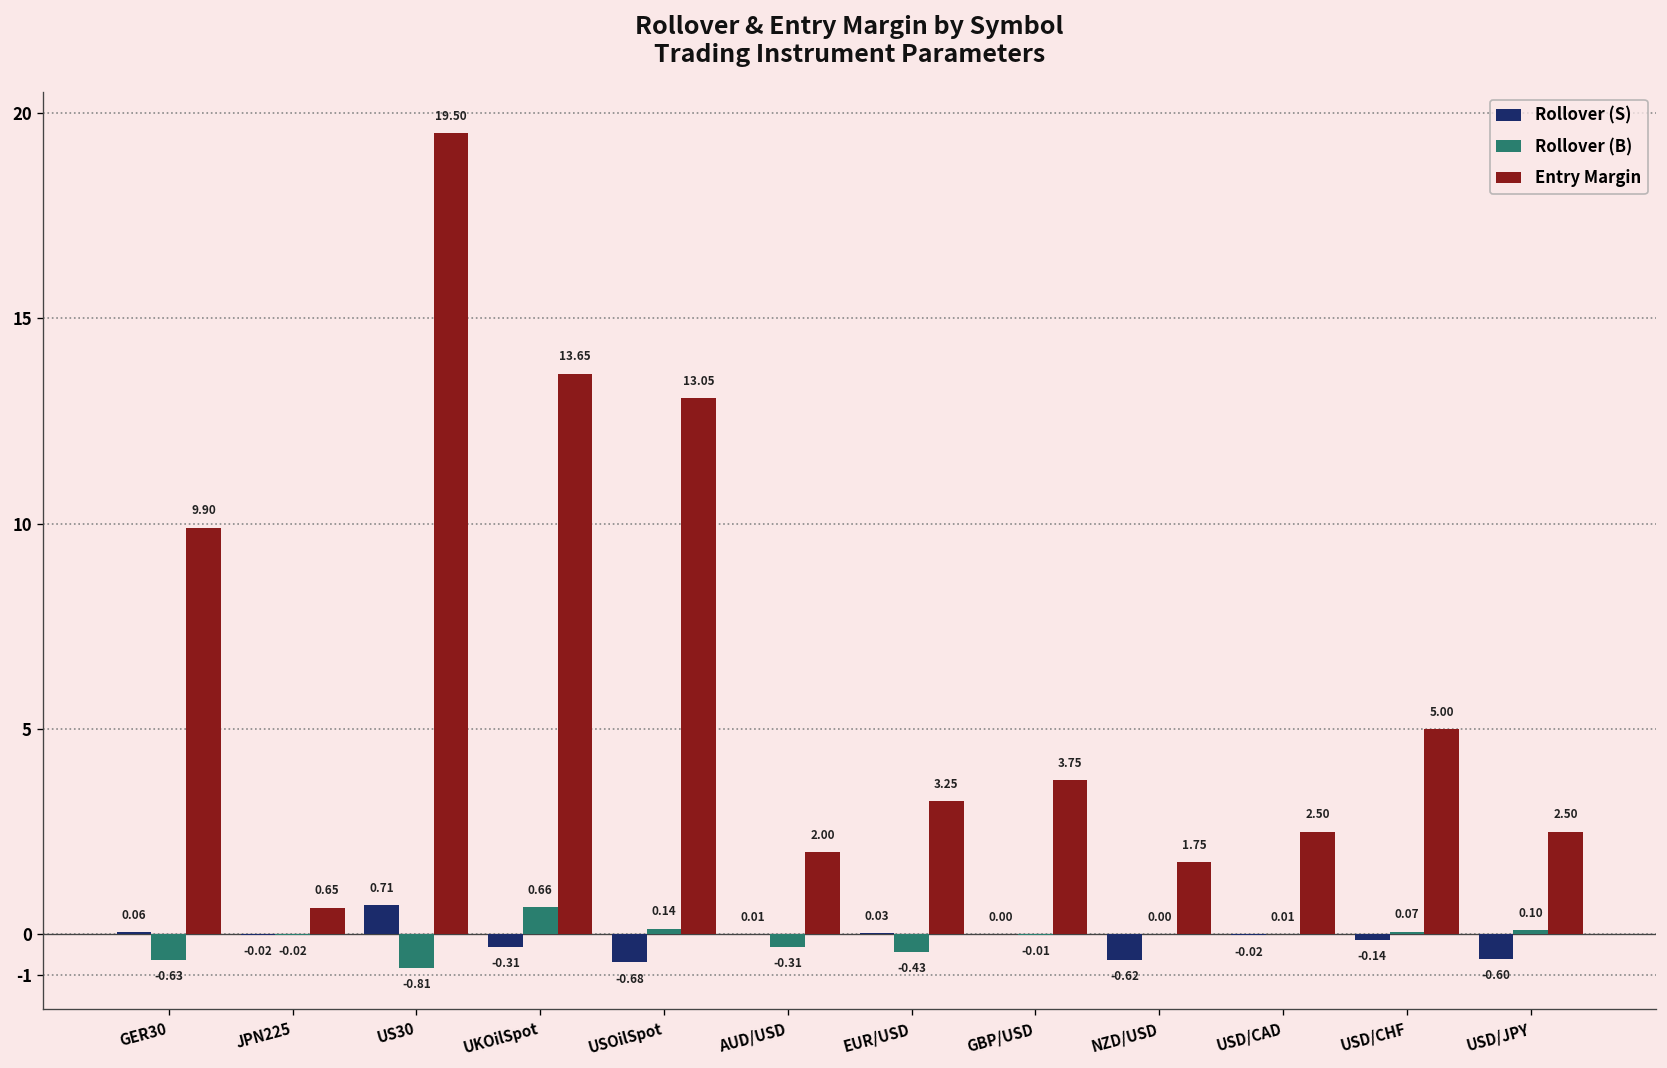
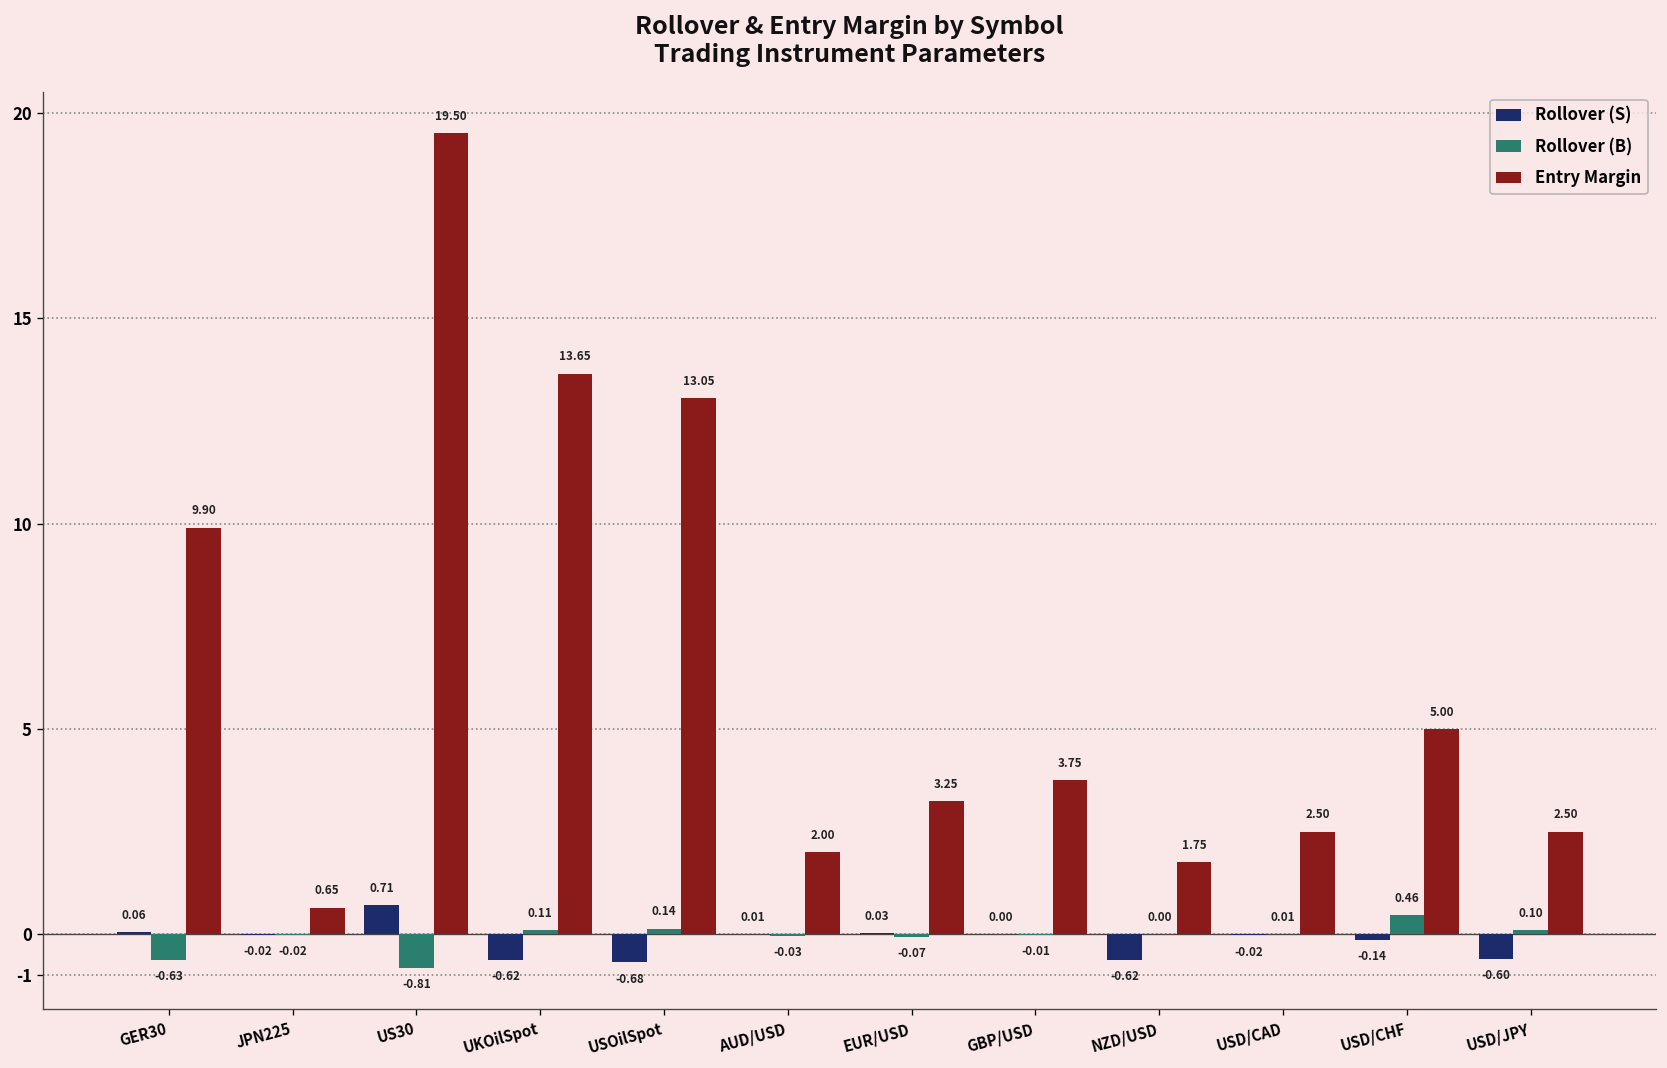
Rollover (S), UKOilSpot: -0.31 -> -0.62
Rollover (B), UKOilSpot: 0.66 -> 0.11
Rollover (B), AUD/USD: -0.31 -> -0.03
Rollover (B), EUR/USD: -0.43 -> -0.07
Rollover (B), USD/CHF: 0.07 -> 0.46
